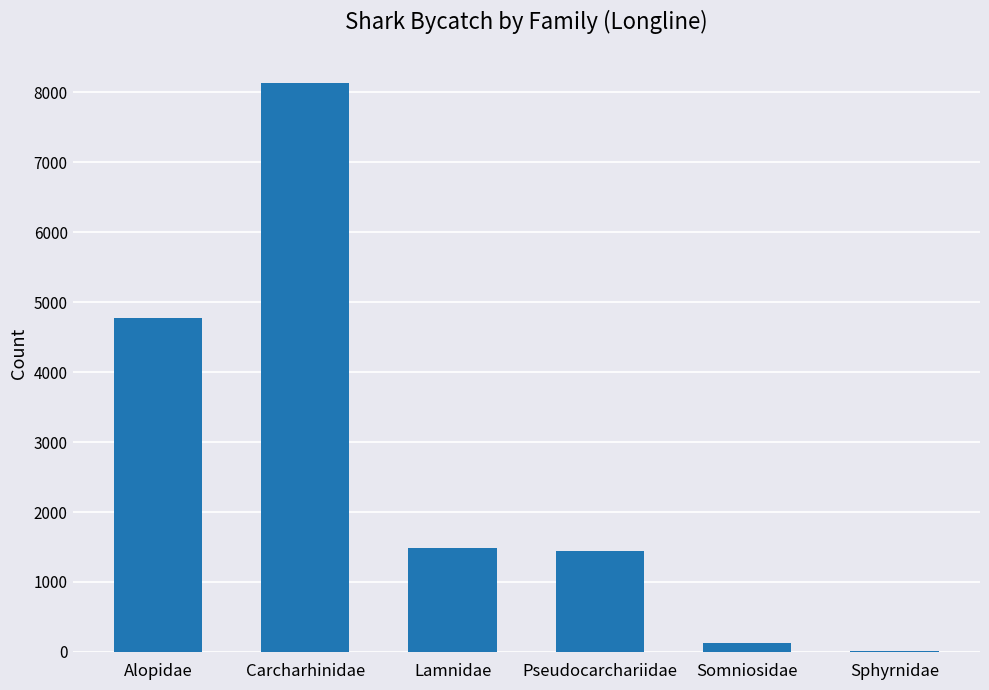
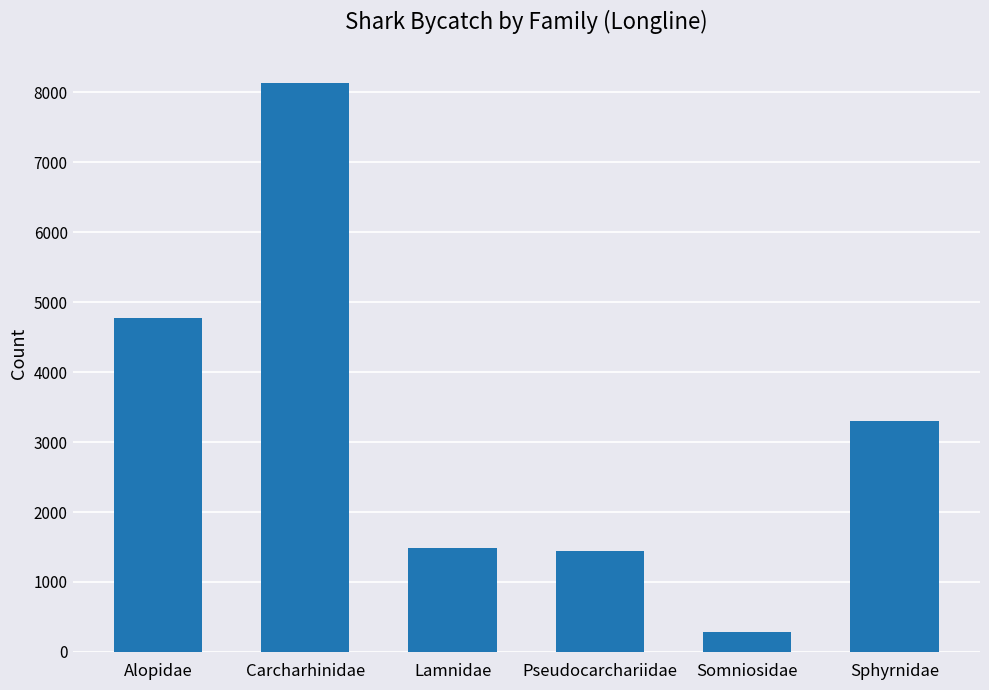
Somniosidae: 100 -> 300
Sphyrnidae: 0 -> 3300
